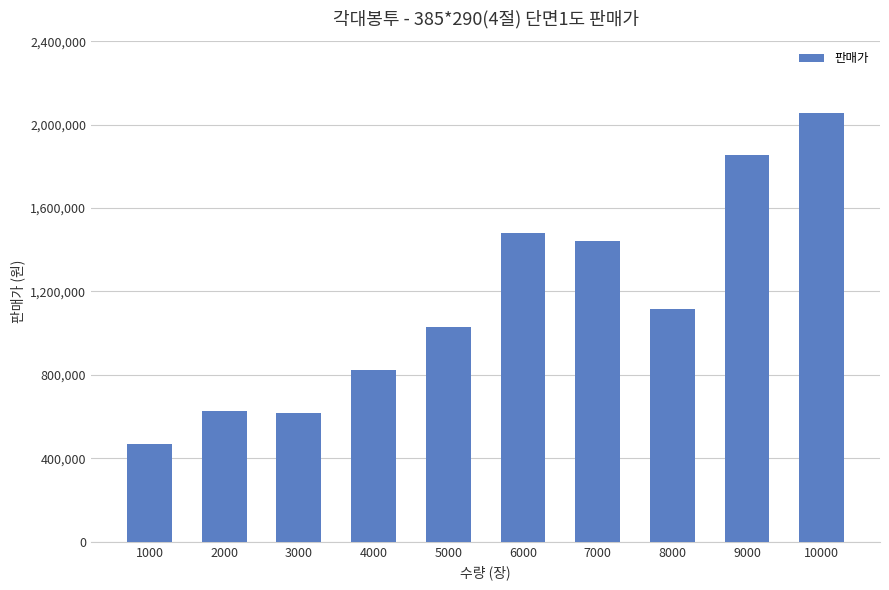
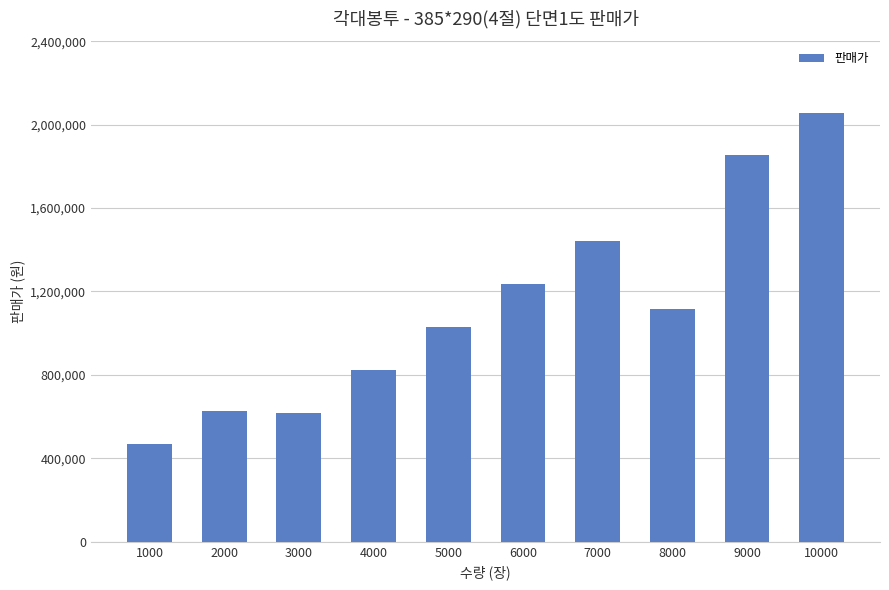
6000: 1,480,000 -> 1,230,000
